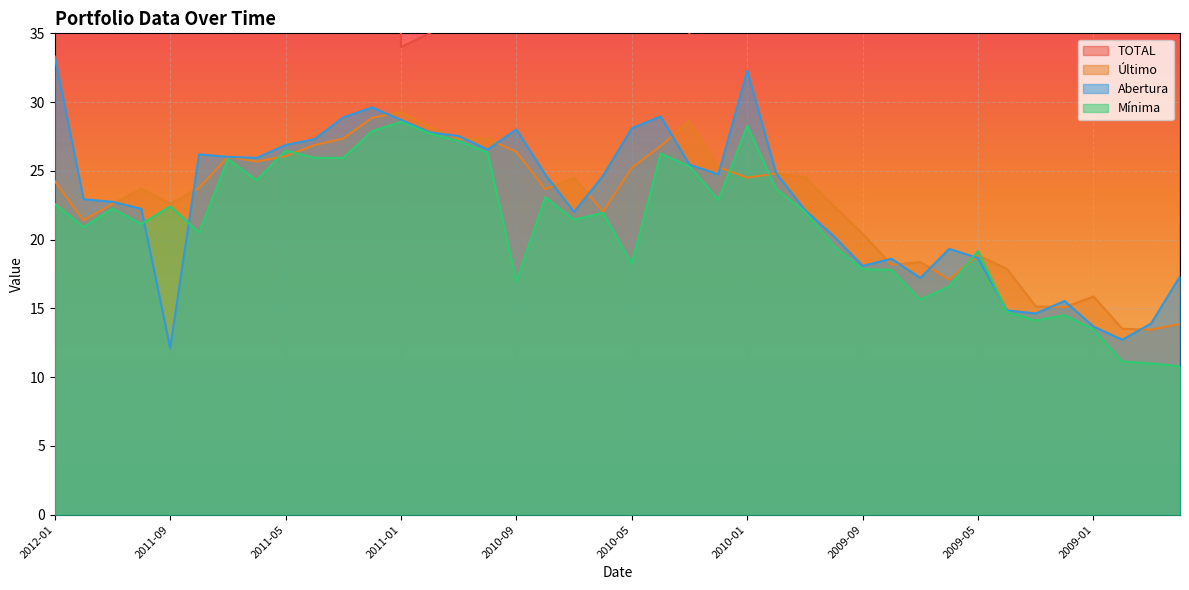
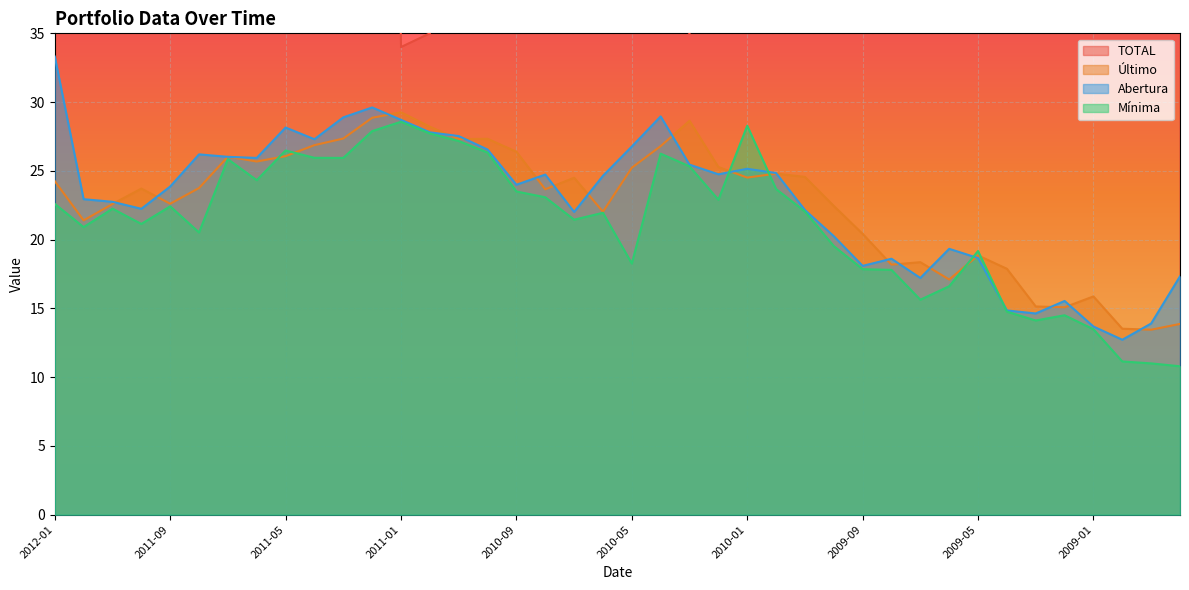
Abertura, 2011-09: 12.1 -> 23.9
Abertura, 2011-05: 26.9 -> 28.2
Abertura, 2010-09: 28.0 -> 24.0
Mínima, 2010-09: 17.0 -> 23.5
Abertura, 2010-05: 28.1 -> 26.8
Abertura, 2010-01: 32.3 -> 25.2
